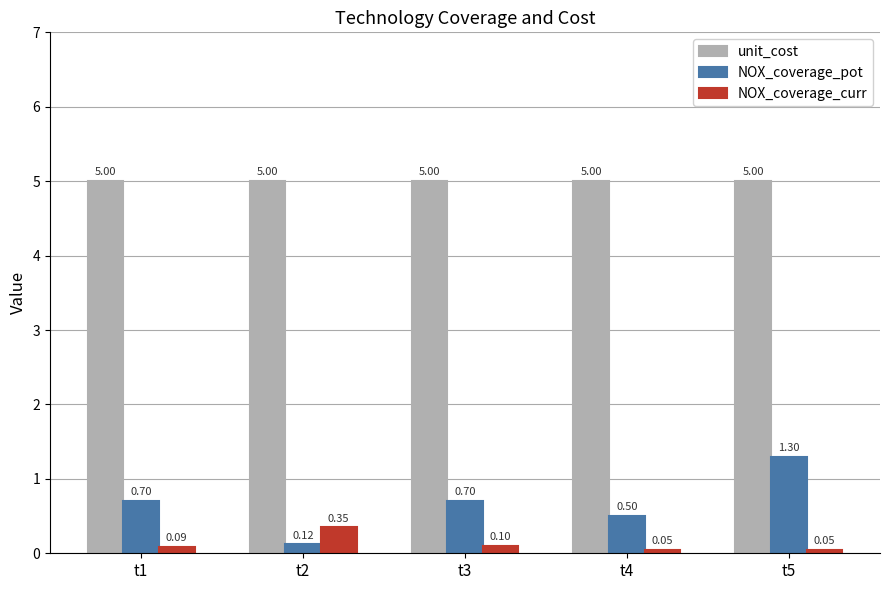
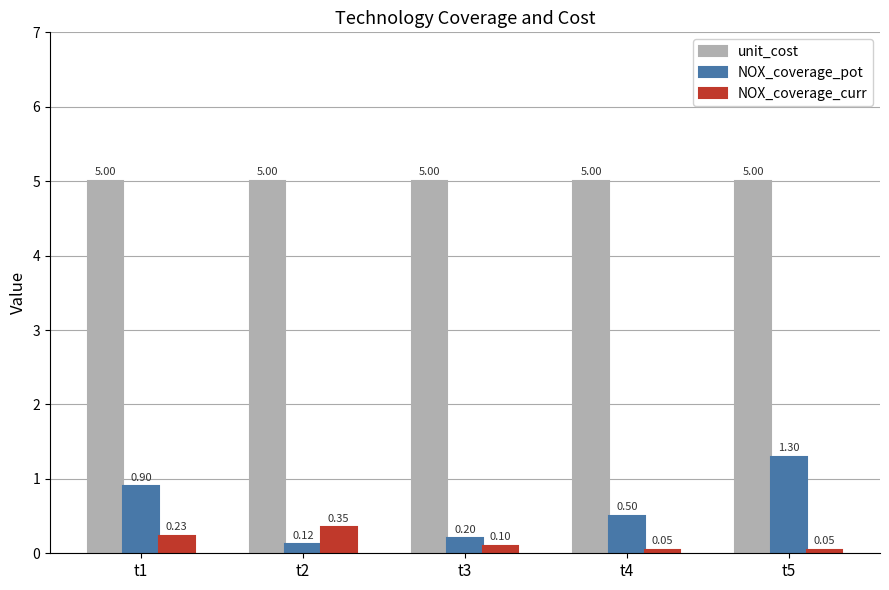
NOX_coverage_pot, t1: 0.70 -> 0.90
NOX_coverage_curr, t1: 0.09 -> 0.23
NOX_coverage_pot, t3: 0.70 -> 0.20
